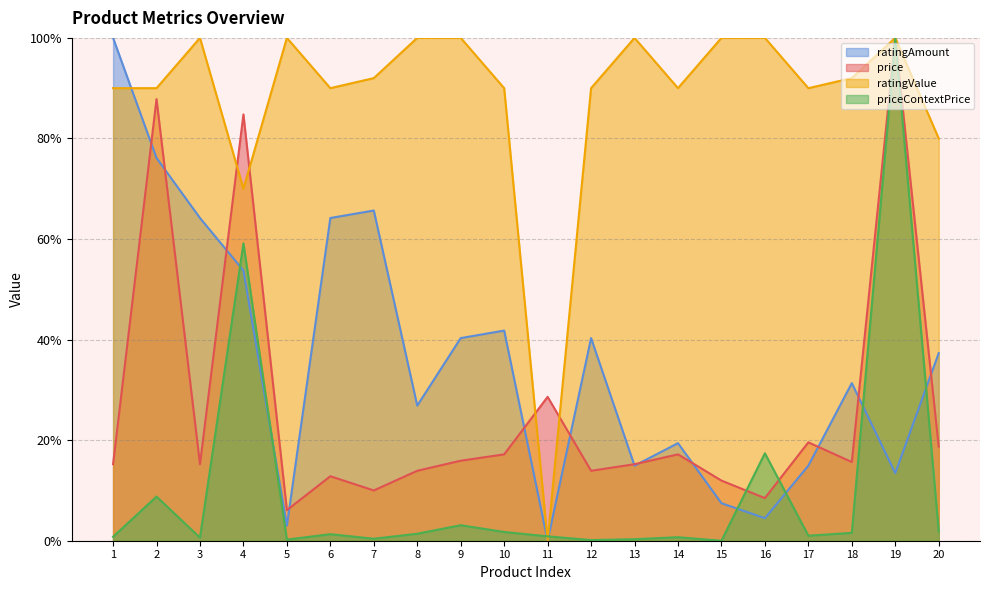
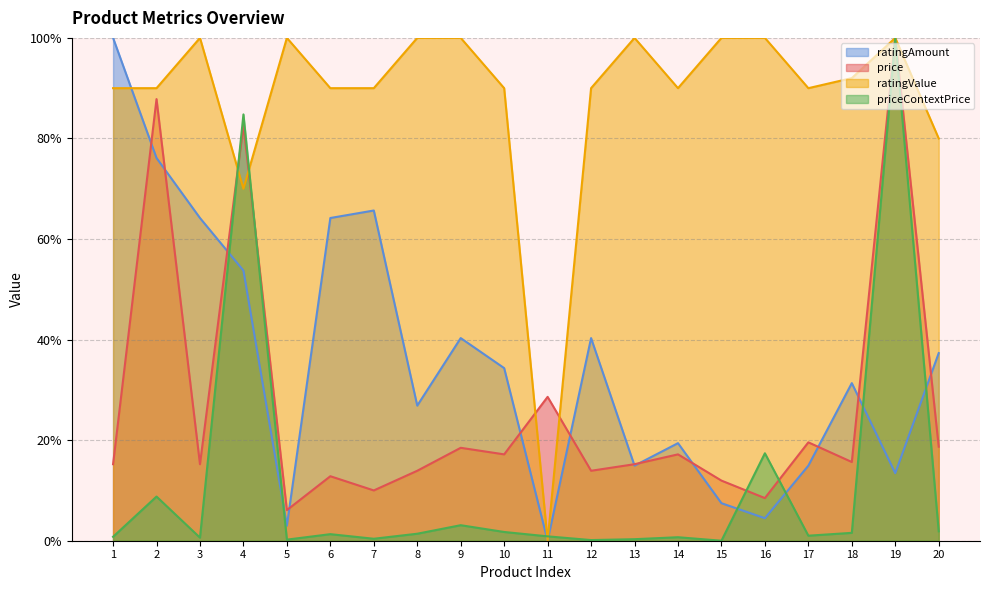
price, 4: 85% -> 83%
priceContextPrice, 4: 59% -> 85%
ratingValue, 7: 92% -> 90%
price, 9: 16% -> 18%
ratingAmount, 10: 42% -> 34%
